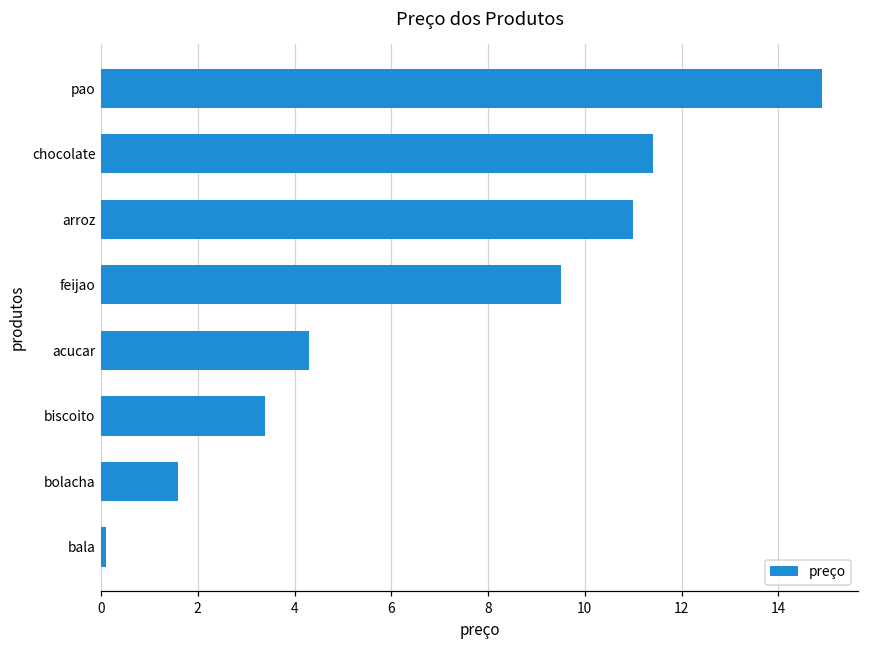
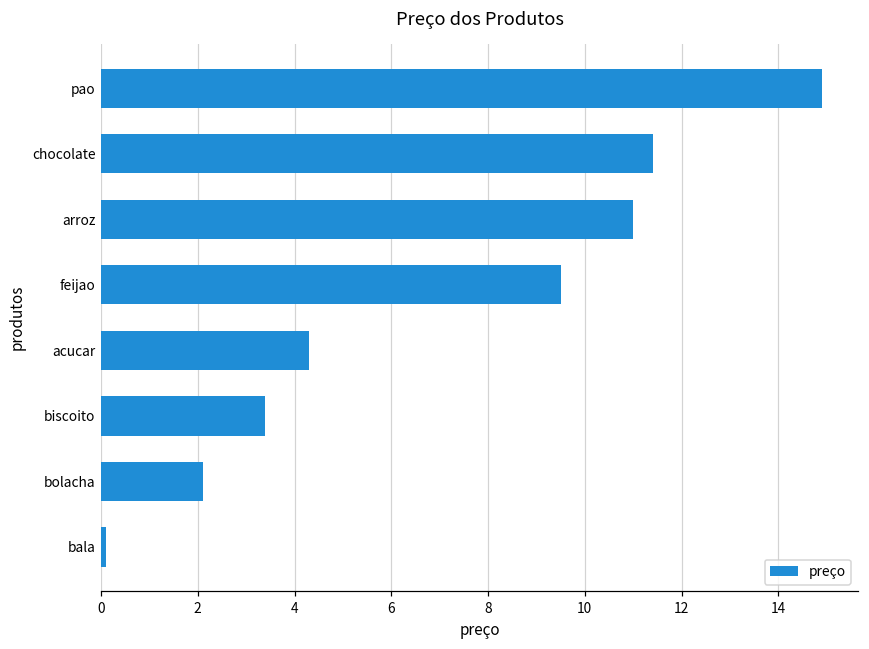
bolacha: 1.6 -> 2.1
